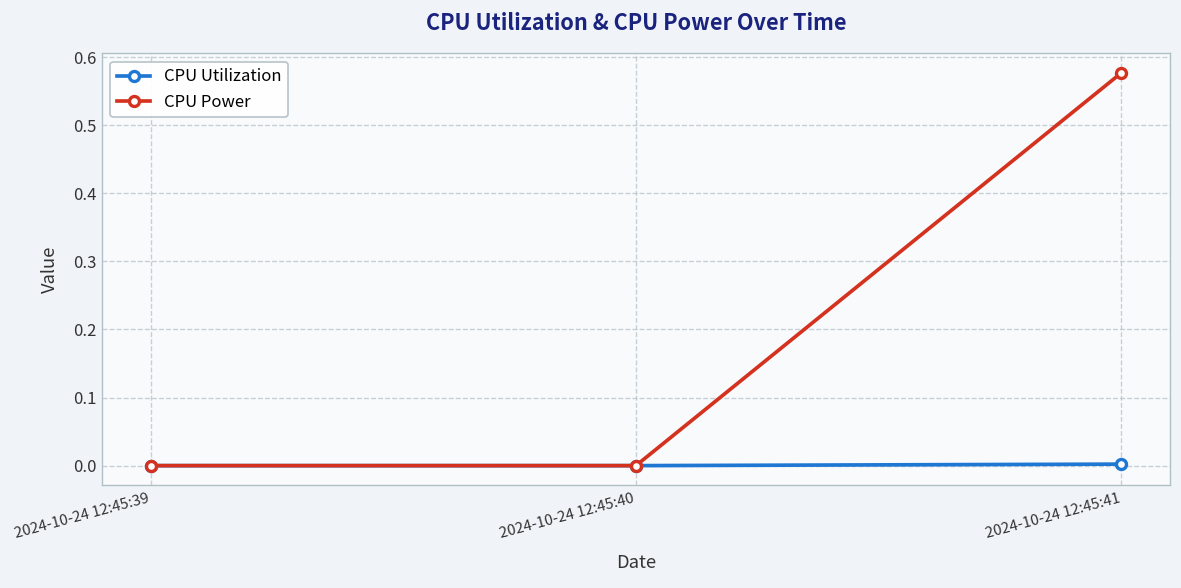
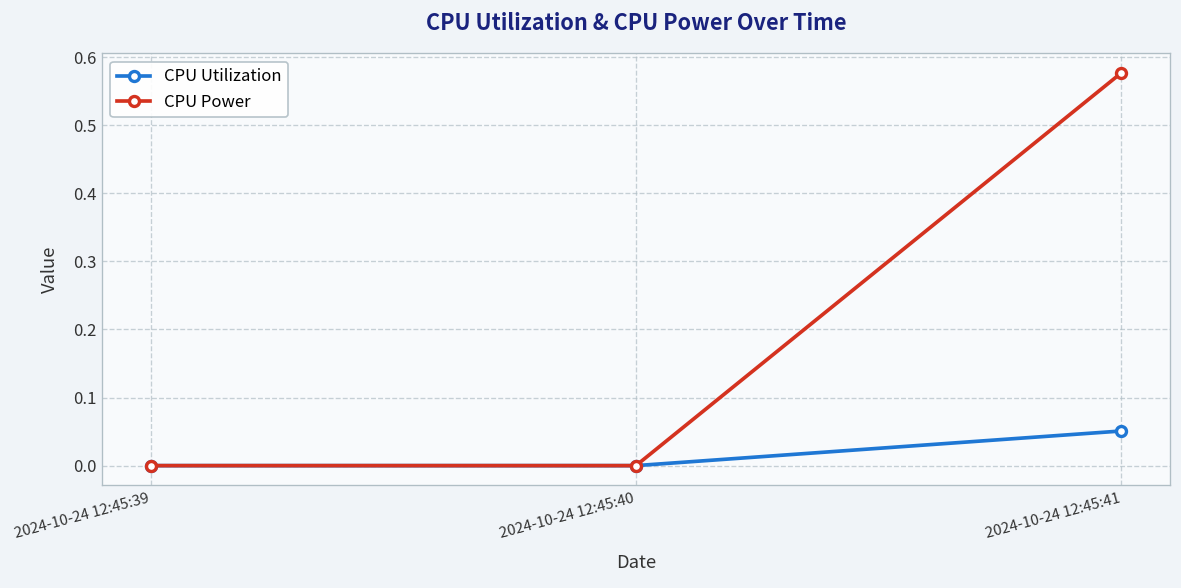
CPU Utilization, 2024-10-24 12:45:41: 0.00 -> 0.05
